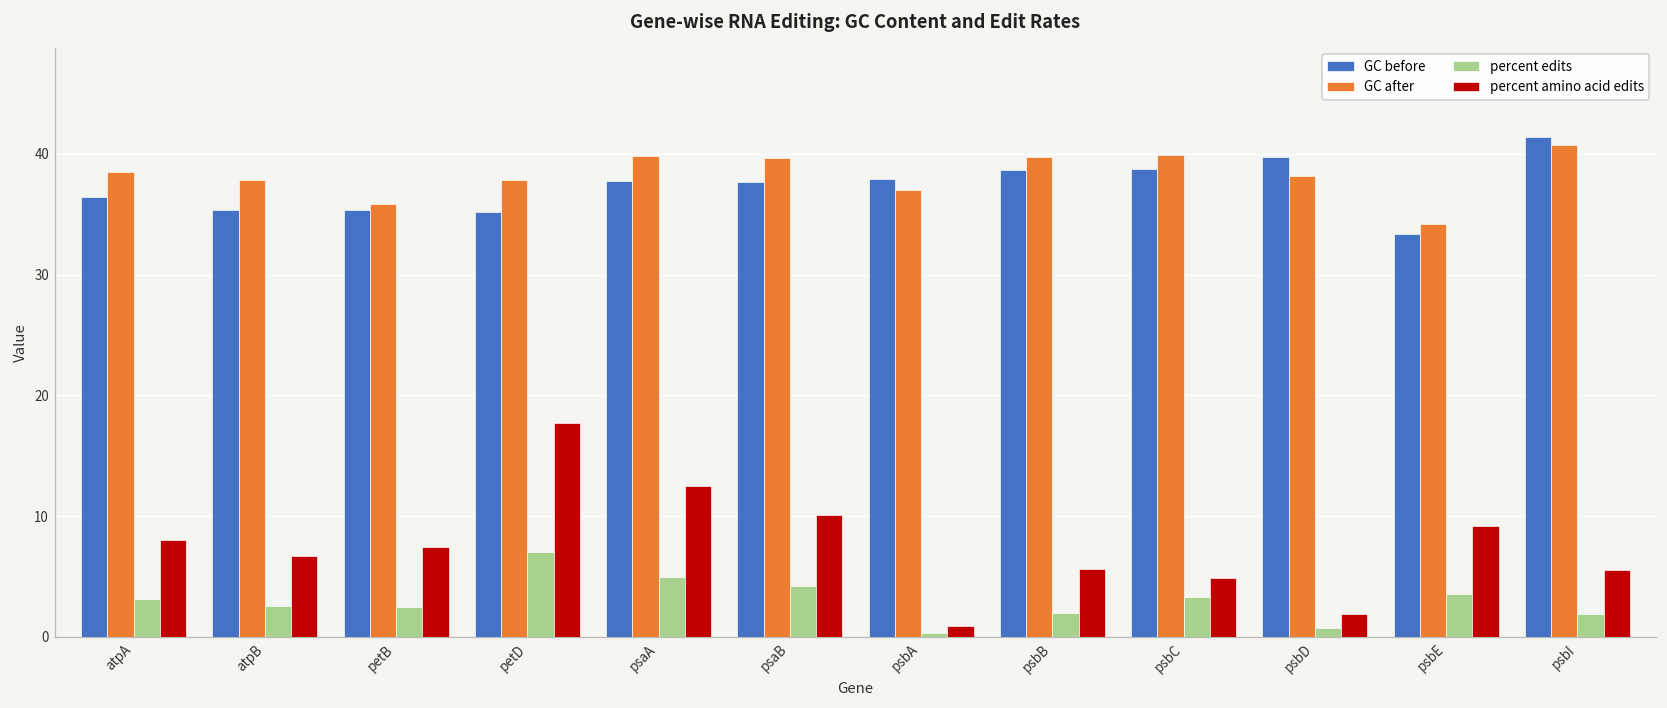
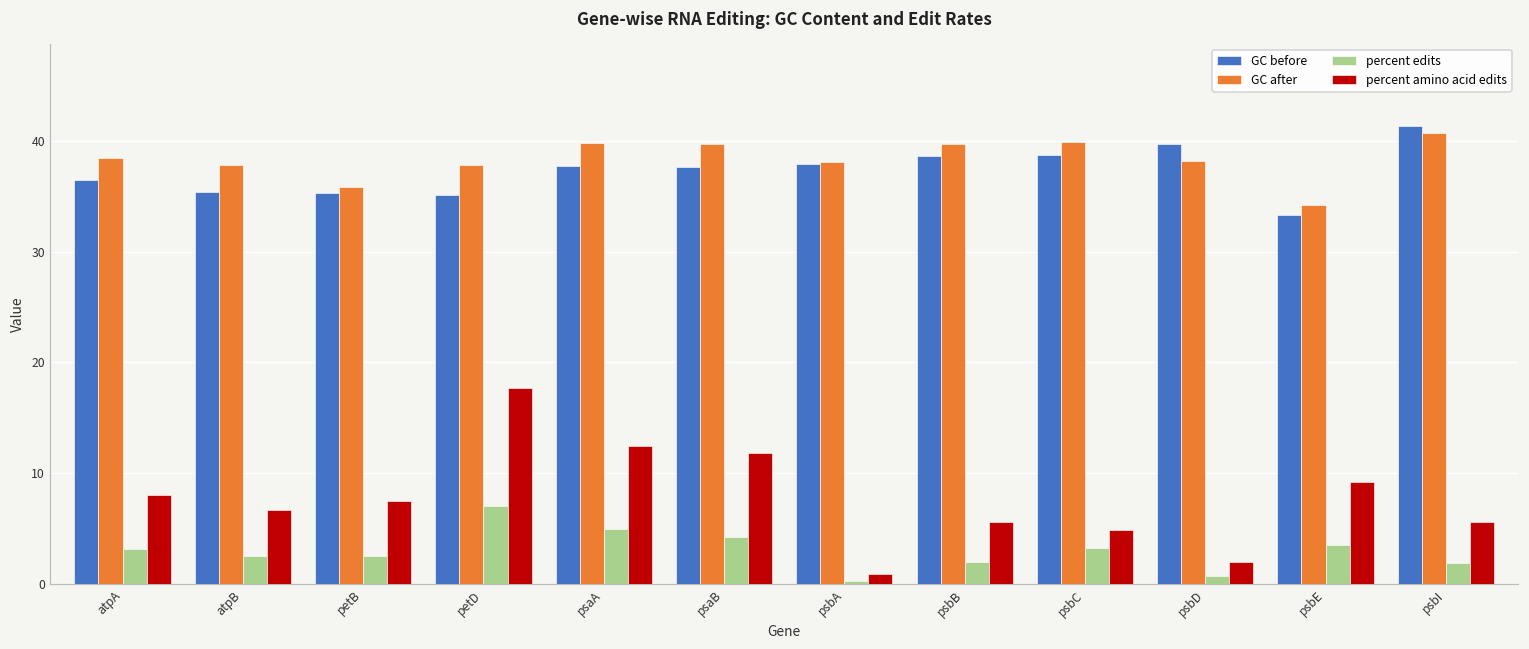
percent amino acid edits, psaB: 10.1 -> 11.8
GC after, psbA: 37.0 -> 38.1
